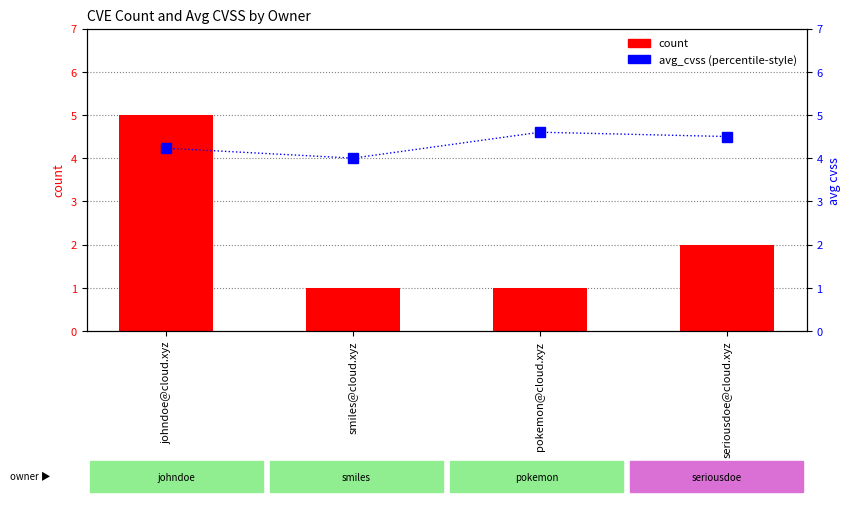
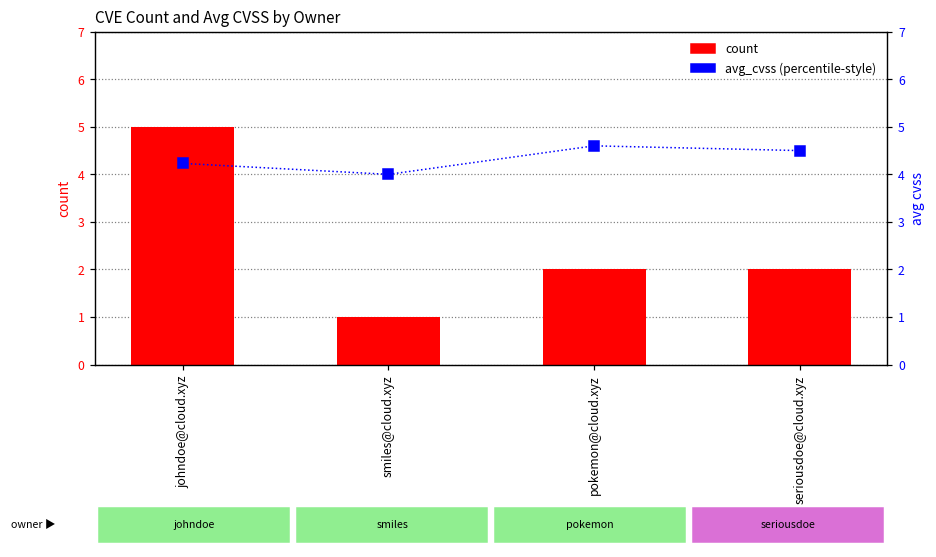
count, pokemon@cloud.xyz: 1 -> 2
